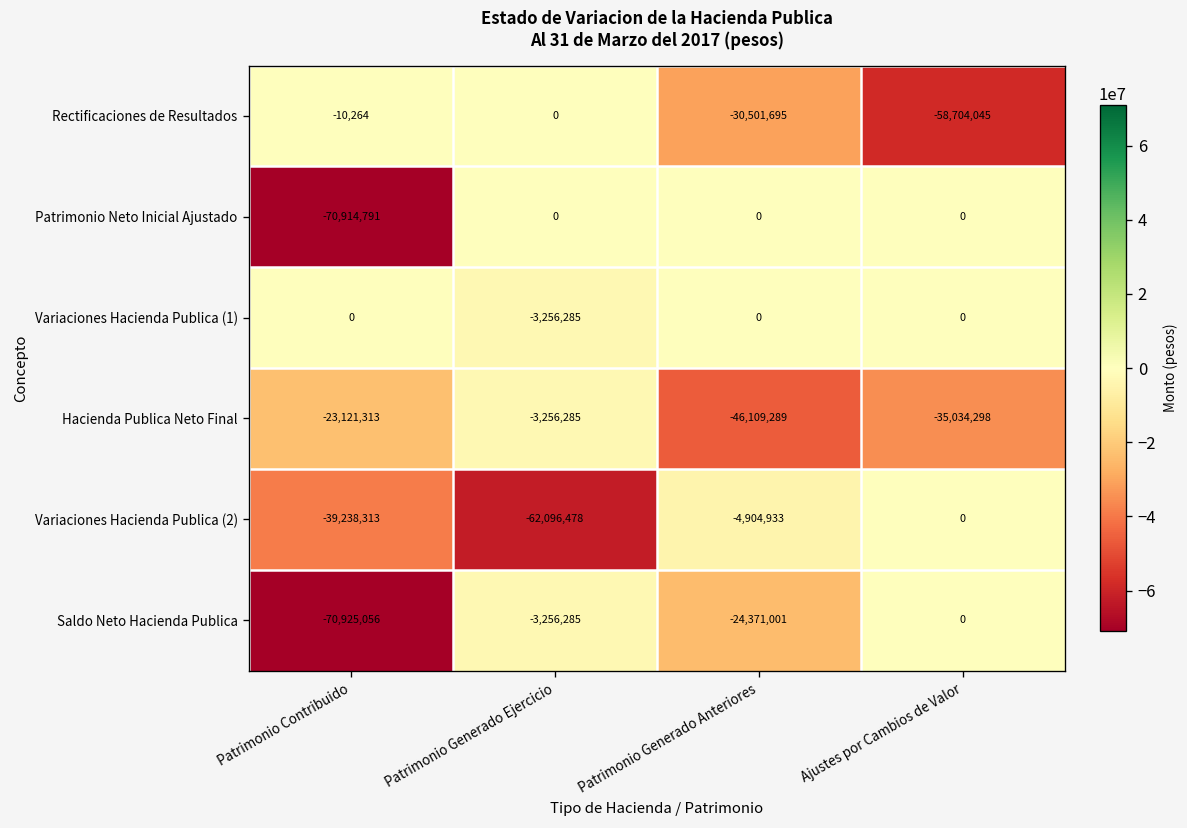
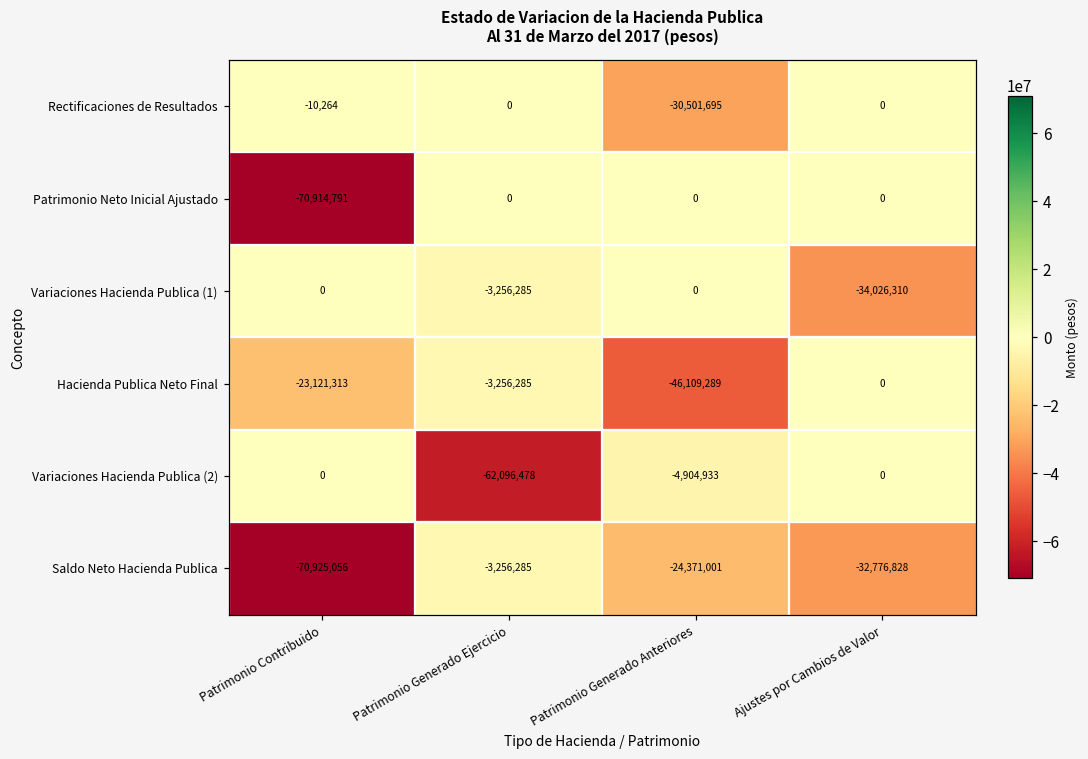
Rectificaciones de Resultados, Ajustes por Cambios de Valor: -58,704,045 -> 0
Variaciones Hacienda Publica (1), Ajustes por Cambios de Valor: 0 -> -34,026,310
Hacienda Publica Neto Final, Ajustes por Cambios de Valor: -35,034,298 -> 0
Variaciones Hacienda Publica (2), Patrimonio Contribuido: -39,238,313 -> 0
Saldo Neto Hacienda Publica, Ajustes por Cambios de Valor: 0 -> -32,776,828
